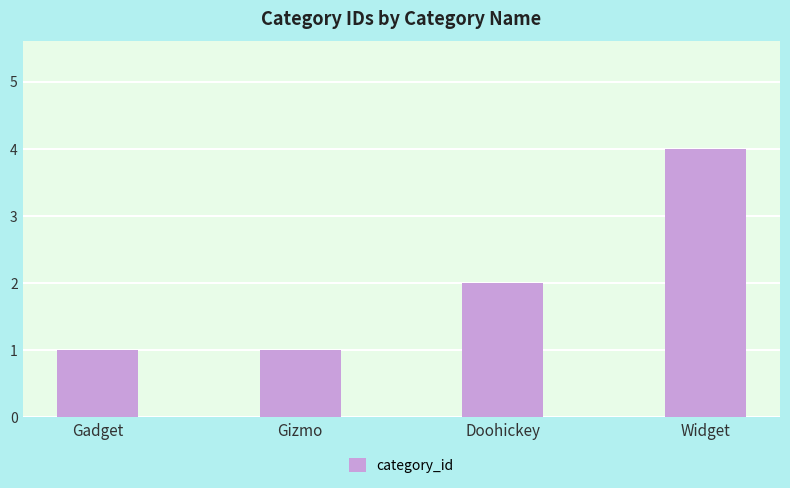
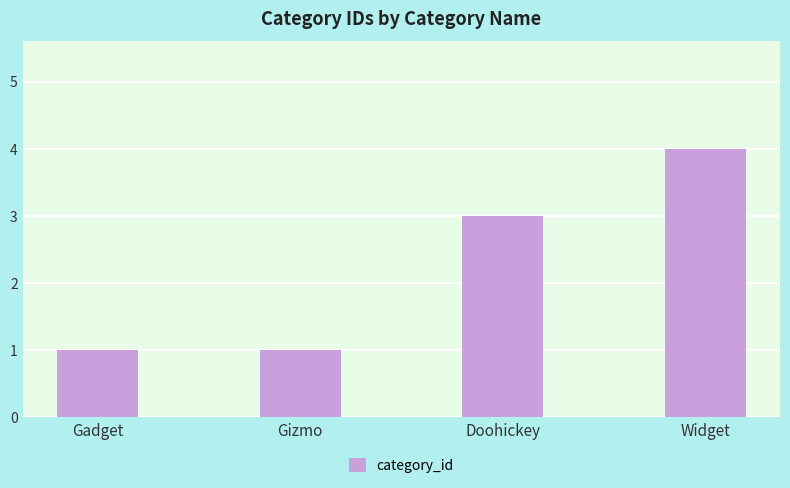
Doohickey: 2 -> 3
